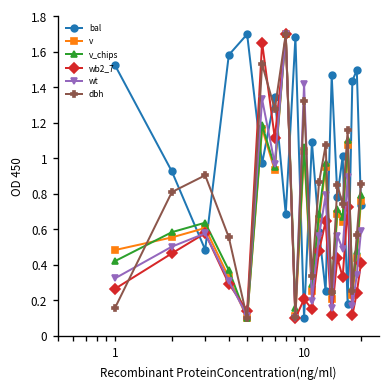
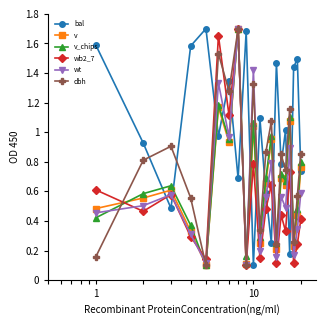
bal, 1: 1.53 -> 1.59
wb2_7, 1: 0.27 -> 0.61
wt, 1: 0.32 -> 0.45
wb2_7, 10: 0.21 -> 0.79
